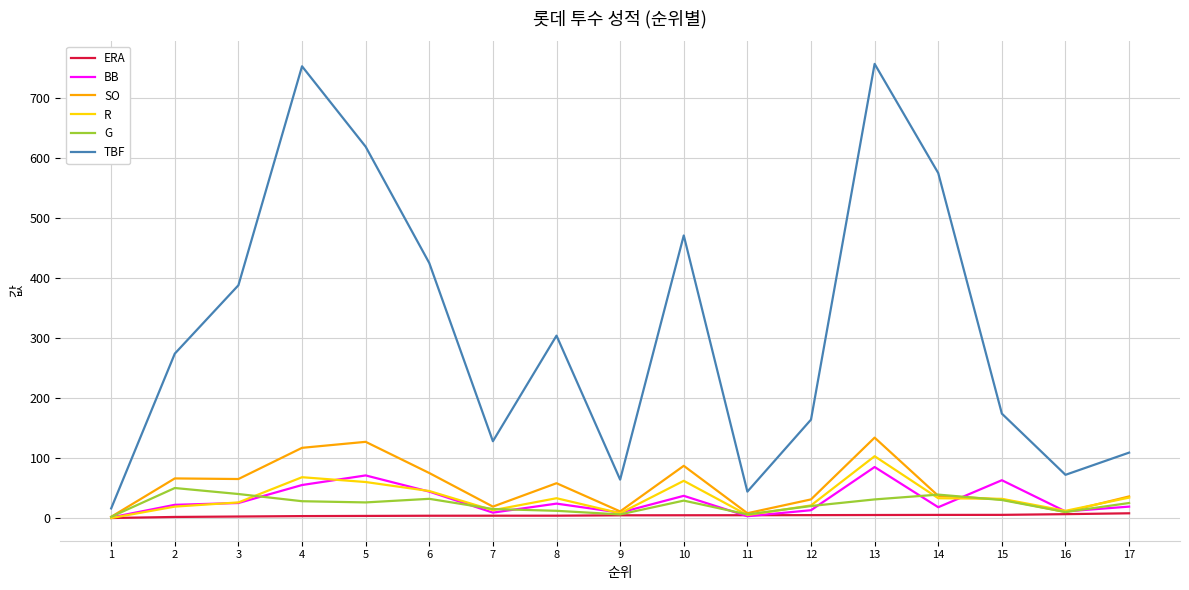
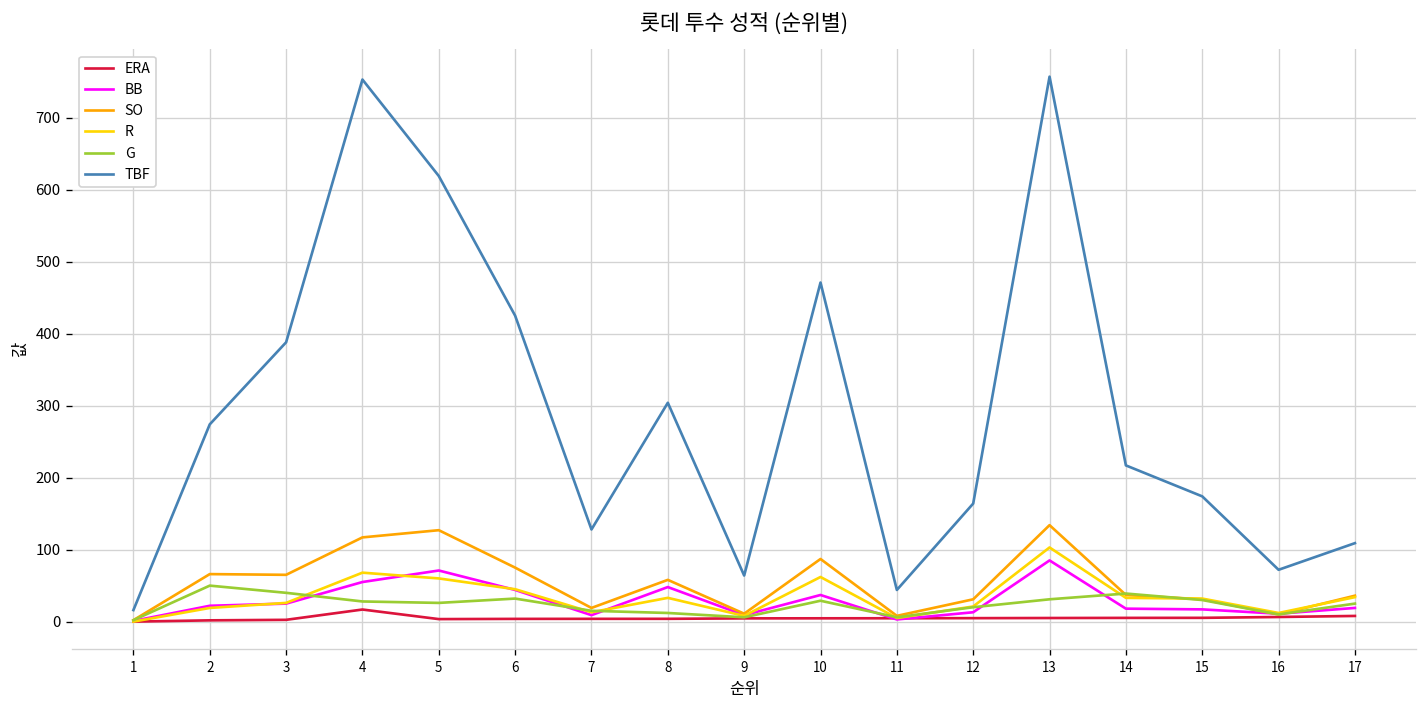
ERA, 4: 0 -> 20
BB, 8: 20 -> 50
TBF, 14: 580 -> 220
BB, 15: 60 -> 20
